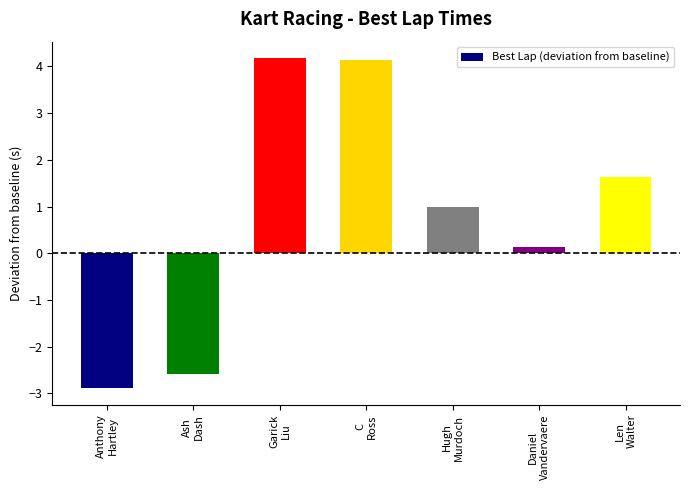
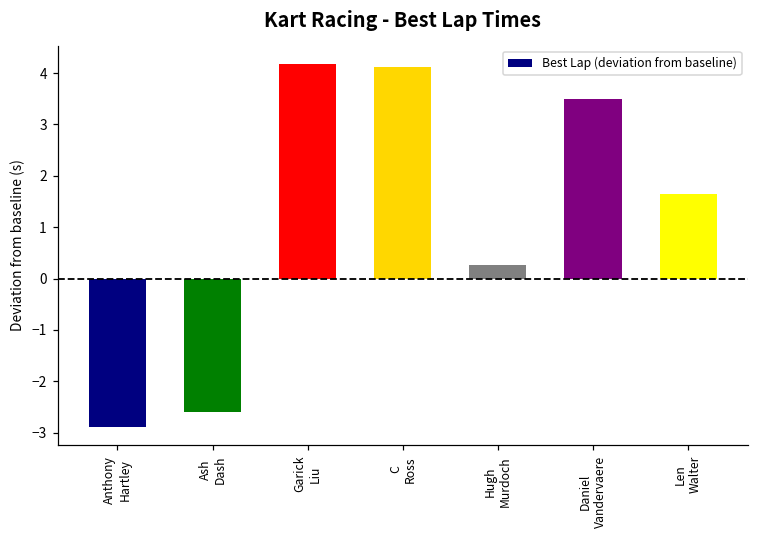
Hugh Murdoch: 1.0 -> 0.3
Daniel Vandervaere: 0.1 -> 3.5
